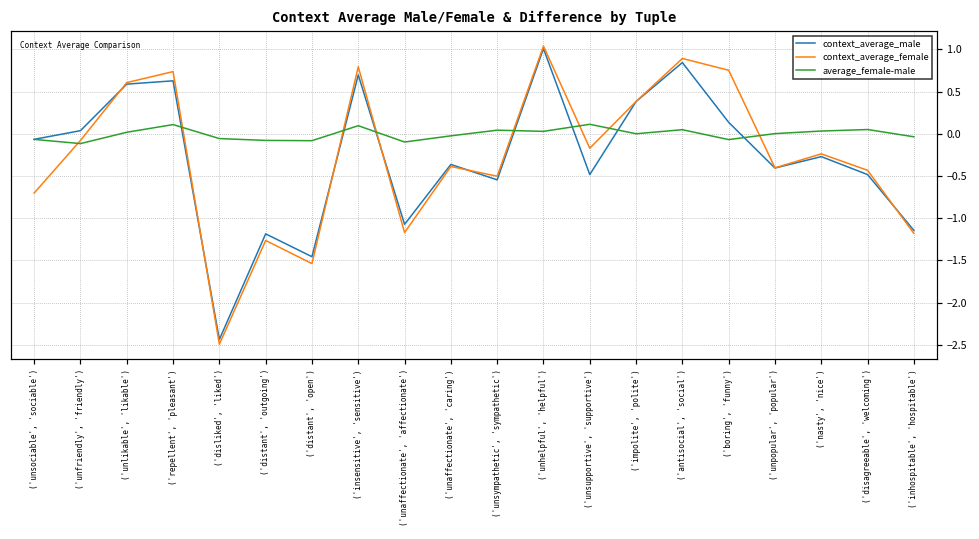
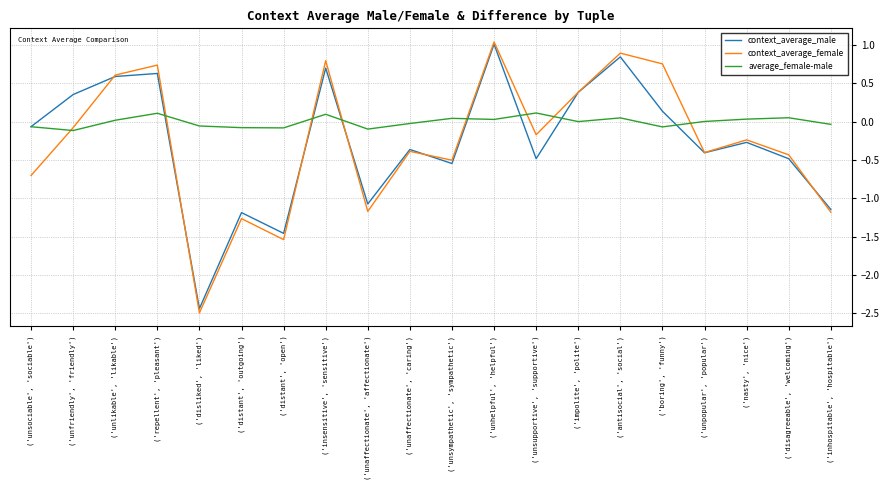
context_average_male, ('unfriendly', 'friendly'): 0.0 -> 0.4
